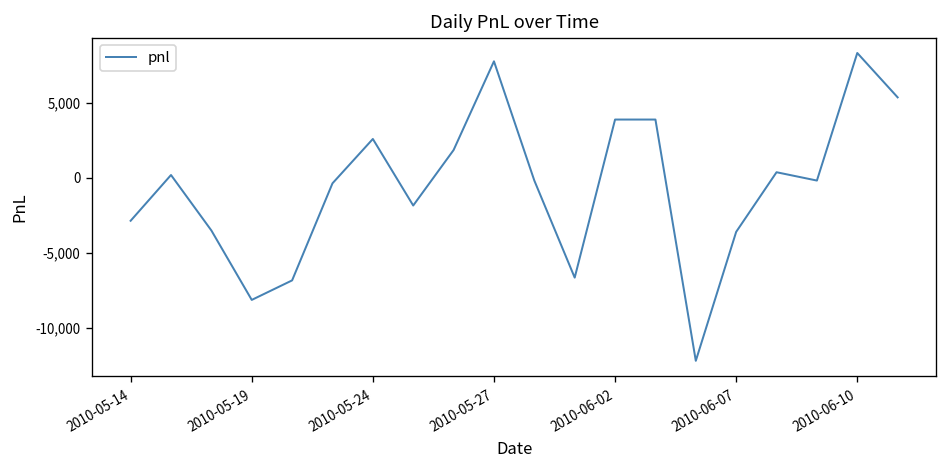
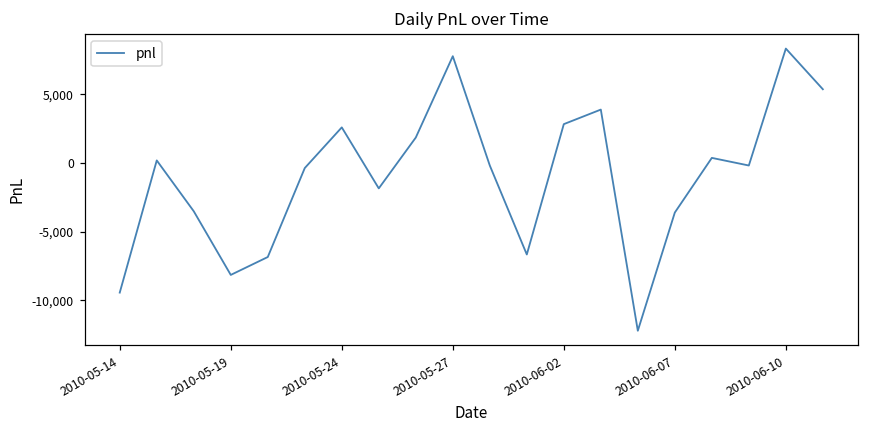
2010-05-14: -2,900 -> -9,400
2010-06-02: 3,900 -> 2,800
